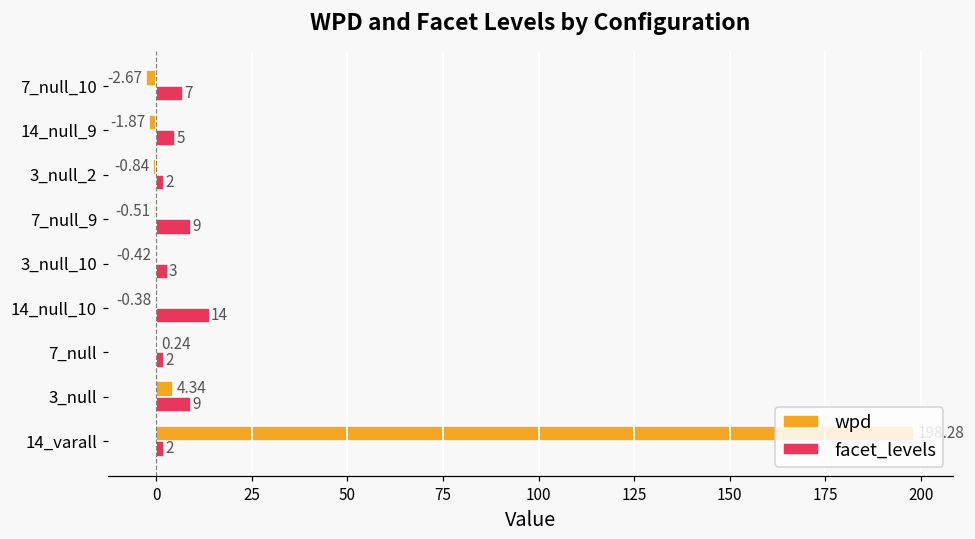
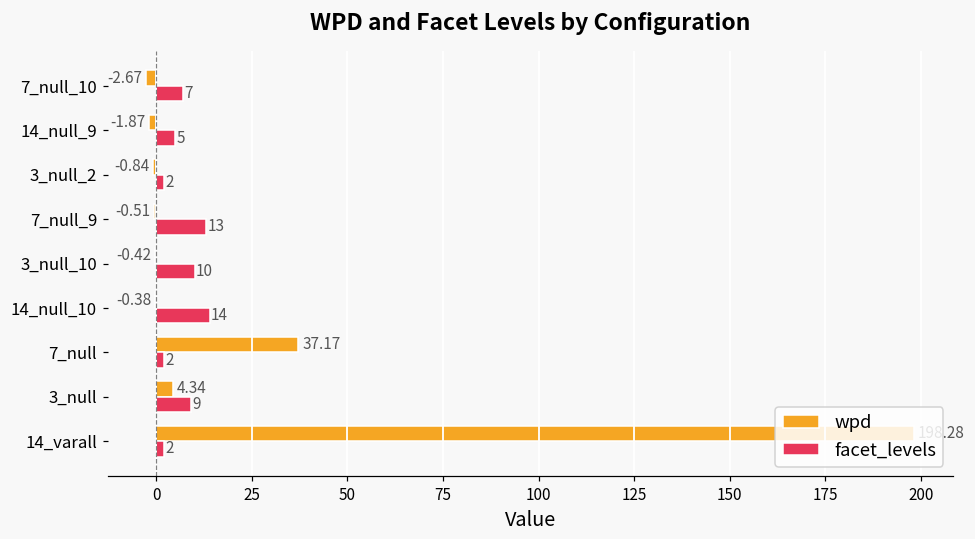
facet_levels, 7_null_9: 9 -> 13
facet_levels, 3_null_10: 3 -> 10
wpd, 7_null: 0.24 -> 37.17
